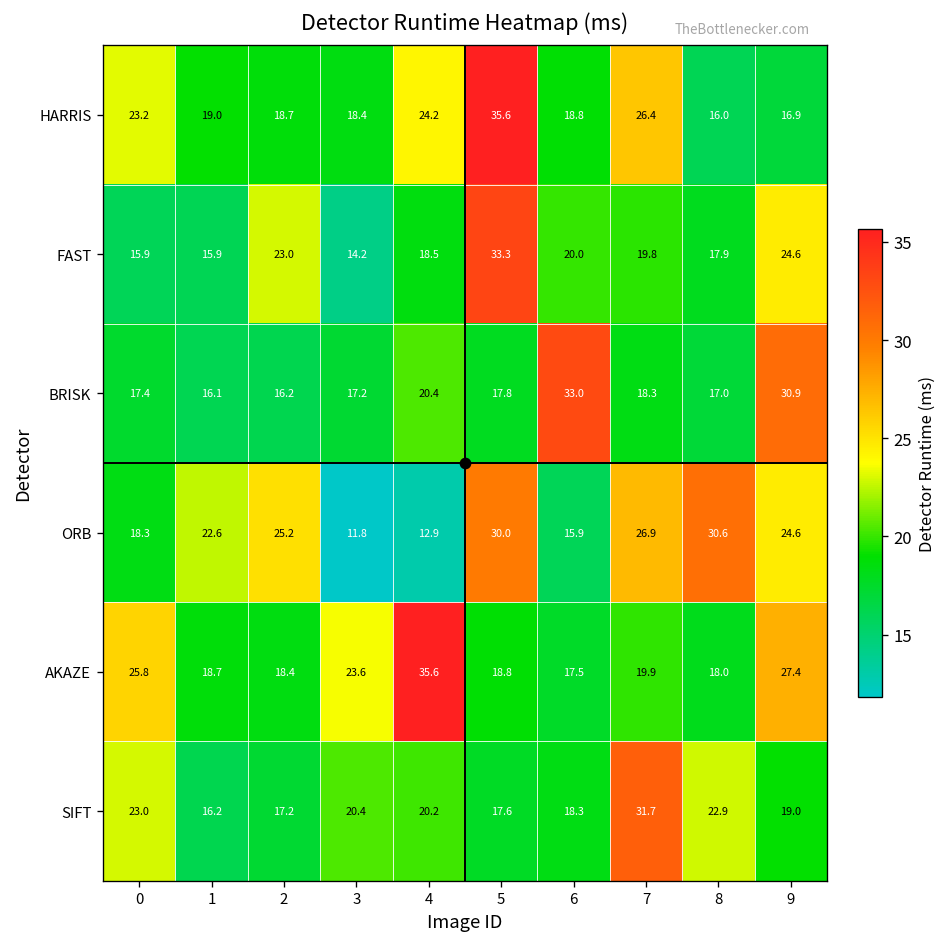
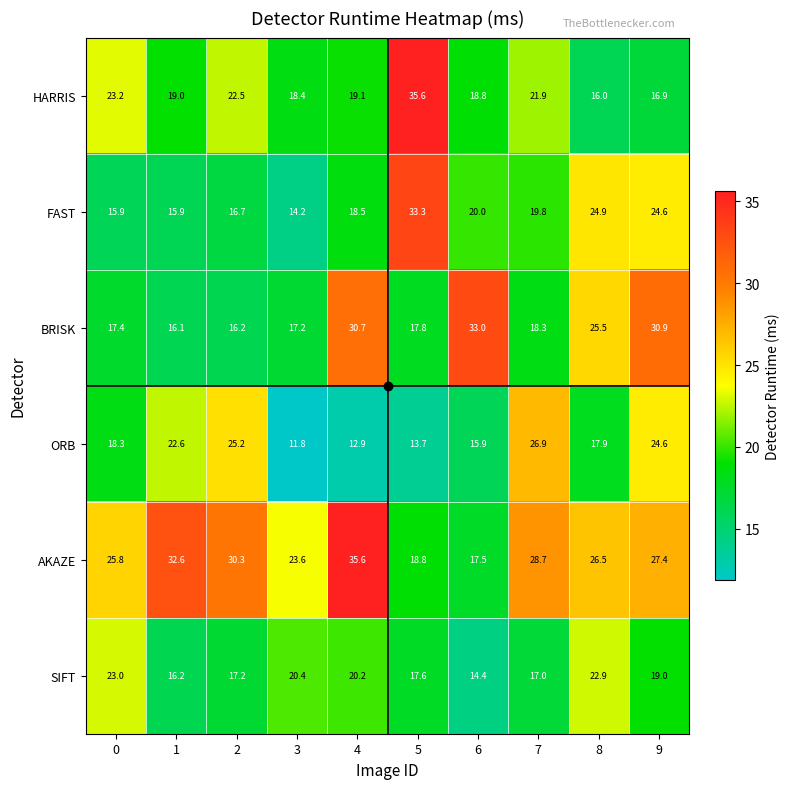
HARRIS, 2: 18.7 -> 22.5
HARRIS, 4: 24.2 -> 19.1
HARRIS, 7: 26.4 -> 21.9
FAST, 2: 23.0 -> 16.7
FAST, 8: 17.9 -> 24.9
BRISK, 4: 20.4 -> 30.7
BRISK, 8: 17.0 -> 25.5
ORB, 5: 30.0 -> 13.7
ORB, 8: 30.6 -> 17.9
AKAZE, 1: 18.7 -> 32.6
AKAZE, 2: 18.4 -> 30.3
AKAZE, 7: 19.9 -> 28.7
AKAZE, 8: 18.0 -> 26.5
SIFT, 6: 18.3 -> 14.4
SIFT, 7: 31.7 -> 17.0
